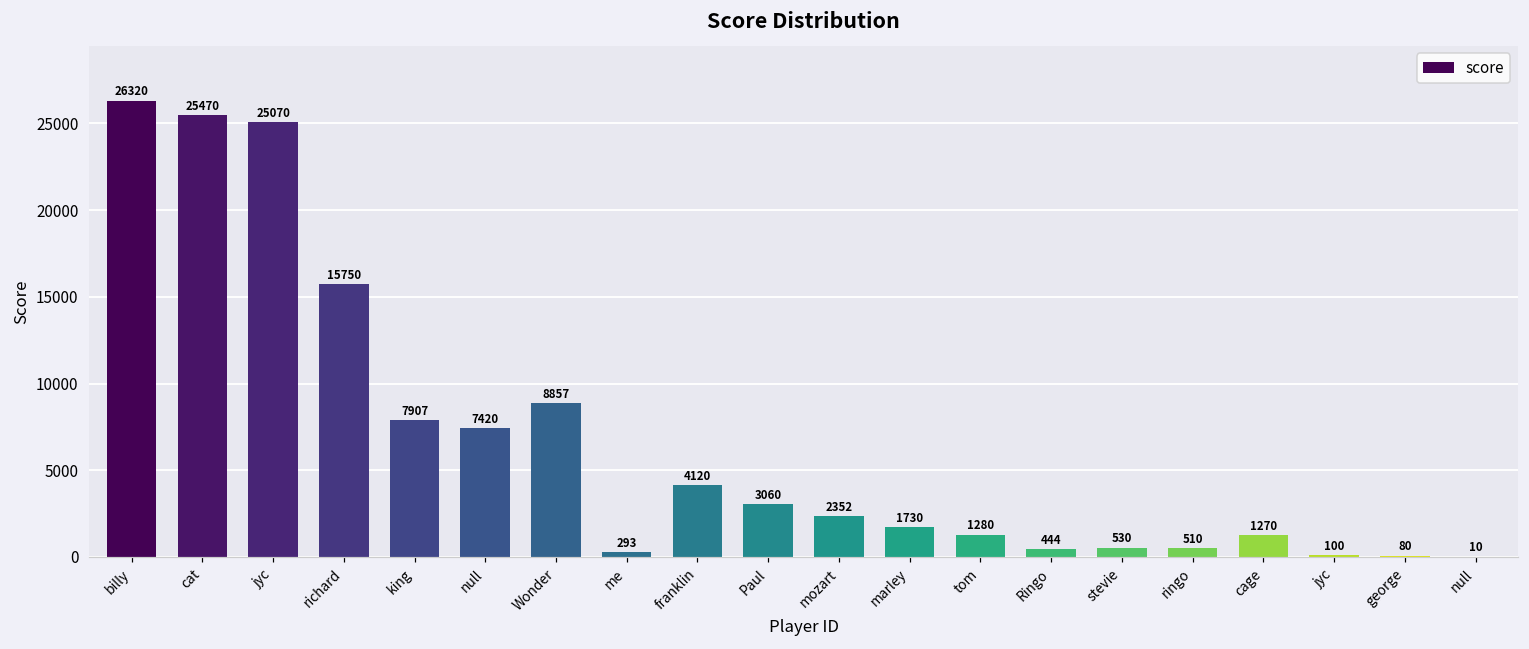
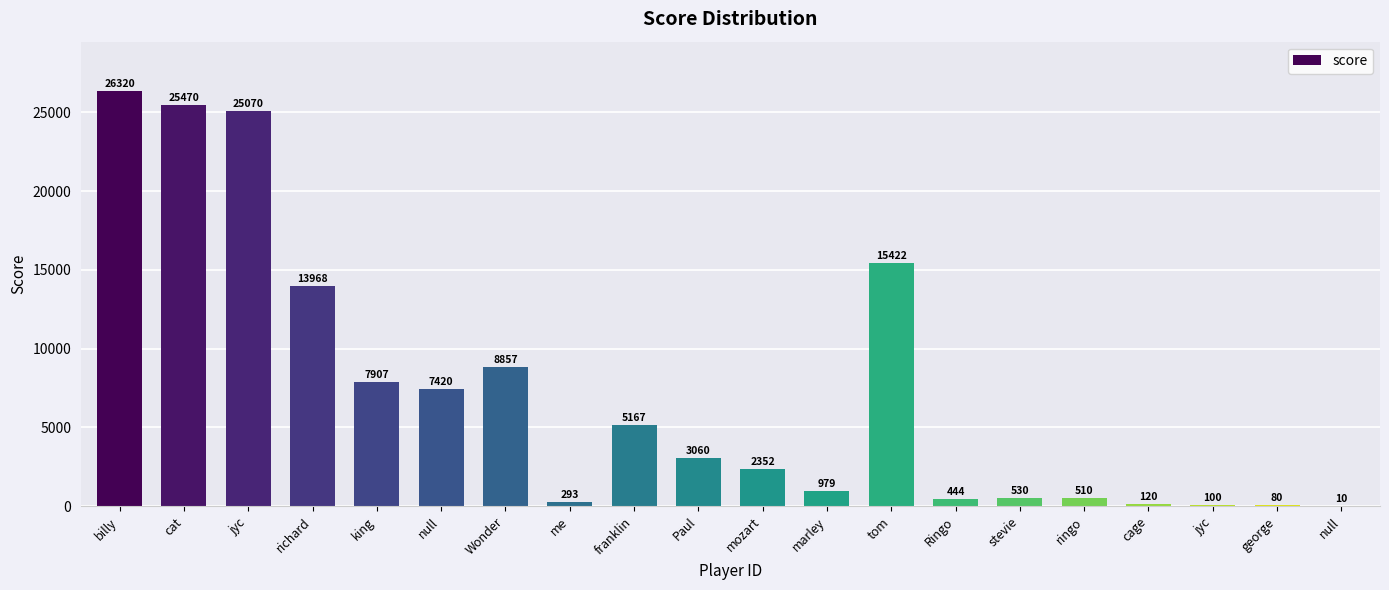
richard: 15750 -> 13968
franklin: 4120 -> 5167
marley: 1730 -> 979
tom: 1280 -> 15422
cage: 1270 -> 120
